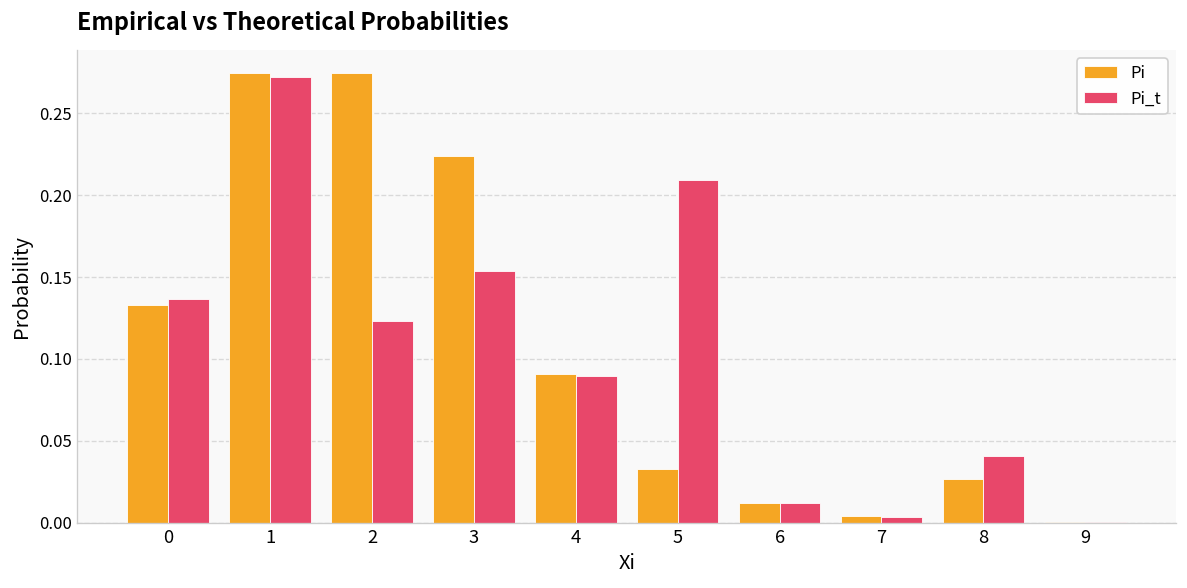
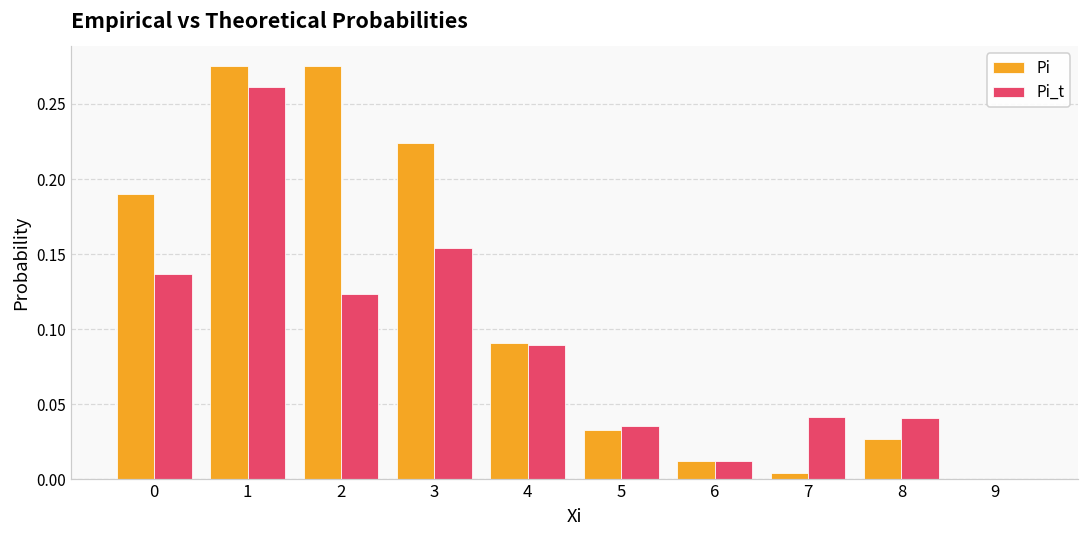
Pi, 0: 0.133 -> 0.190
Pi_t, 1: 0.272 -> 0.262
Pi_t, 5: 0.209 -> 0.036
Pi_t, 7: 0.003 -> 0.042
